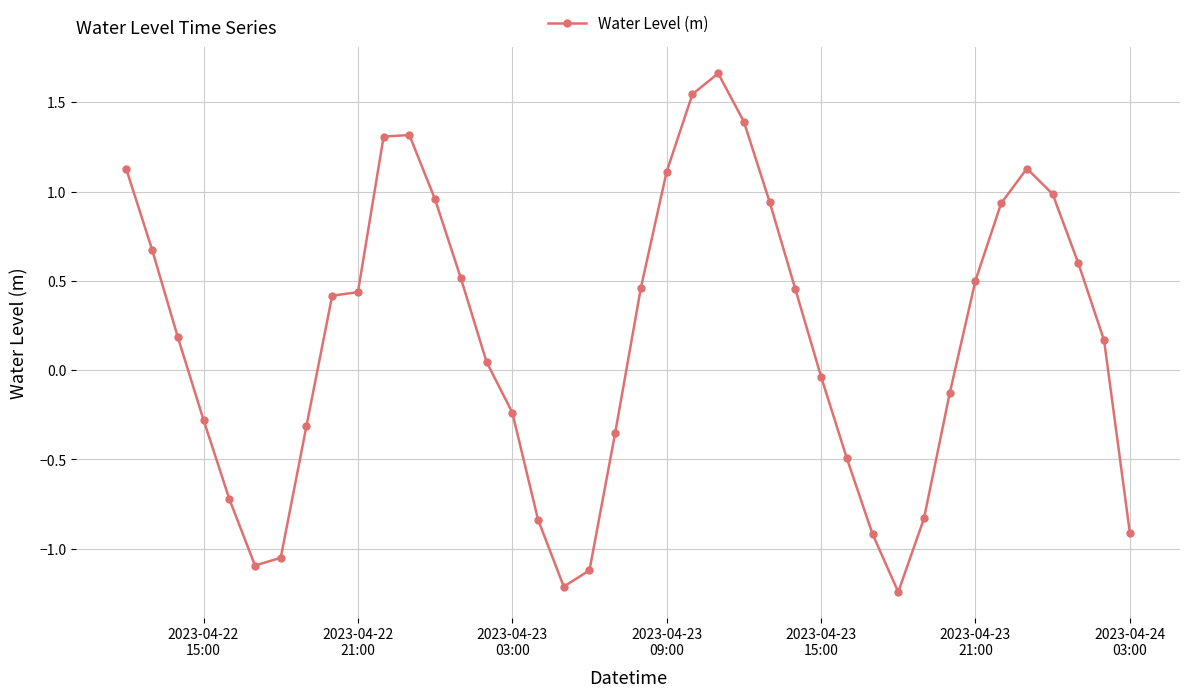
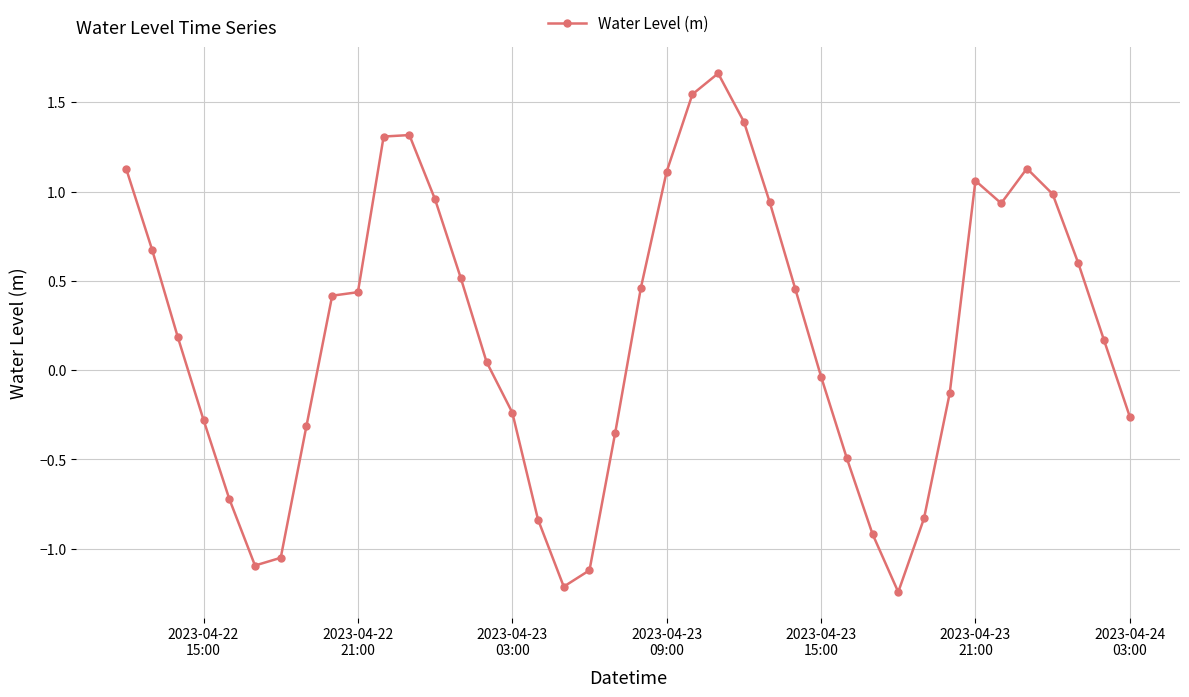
2023-04-23 21:00: 0.50 -> 1.06
2023-04-24 03:00: -0.91 -> -0.26
